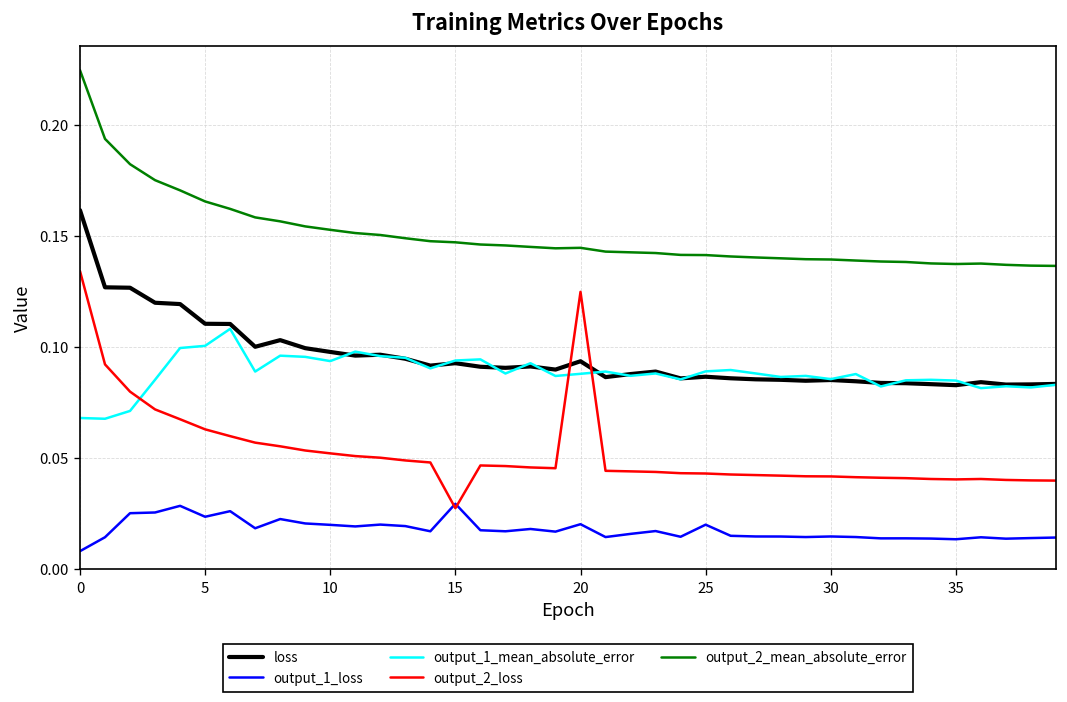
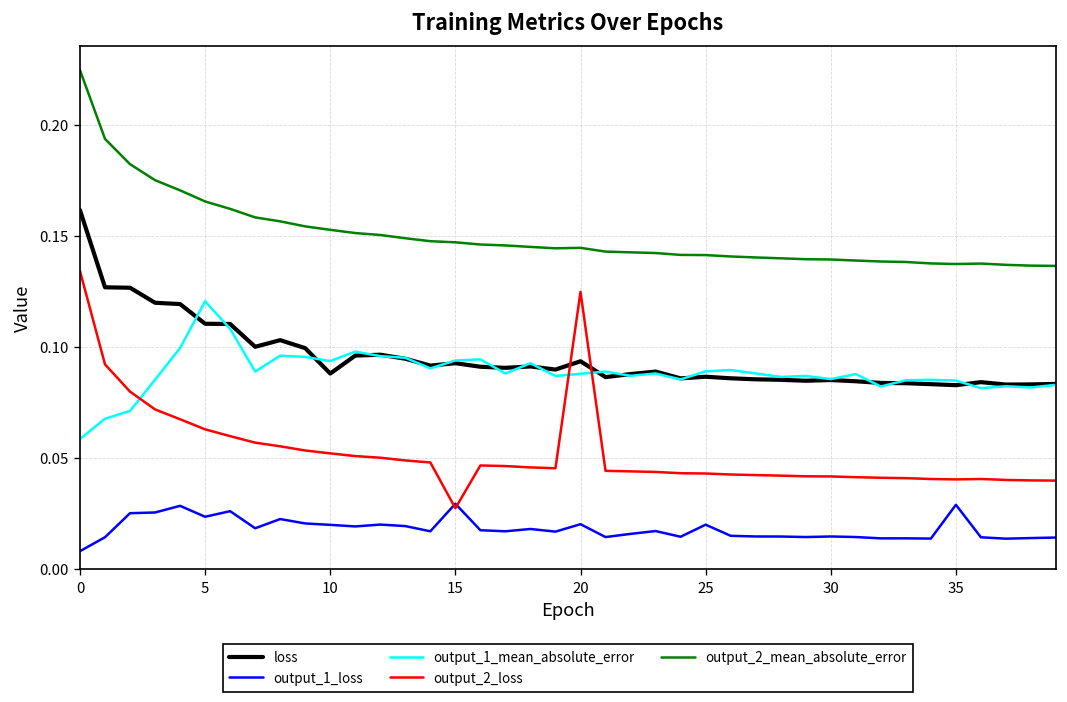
output_1_mean_absolute_error, 0: 0.068 -> 0.059
output_1_mean_absolute_error, 5: 0.101 -> 0.121
loss, 10: 0.098 -> 0.088
output_1_loss, 35: 0.014 -> 0.029
